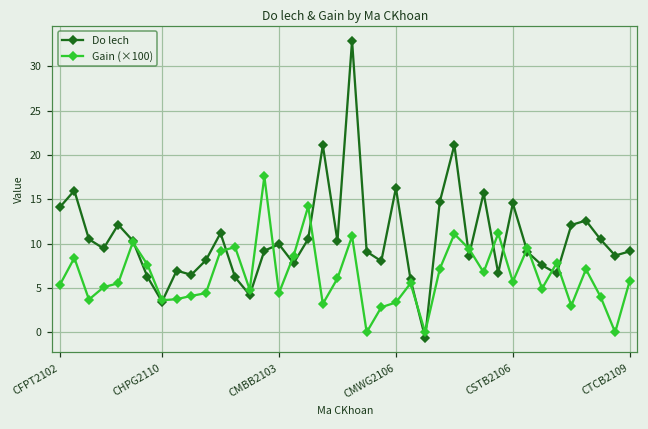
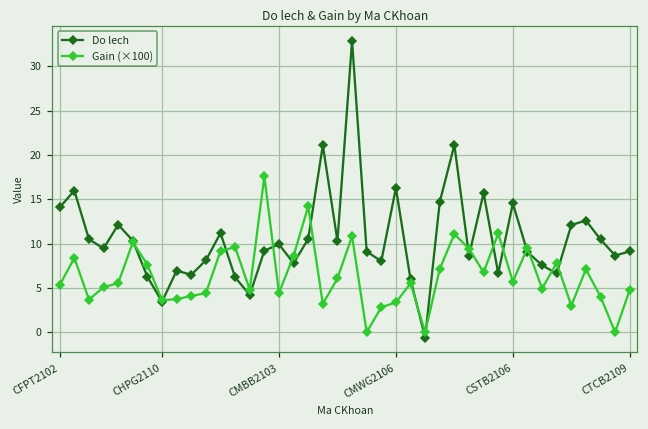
Gain (×100), CTCB2109: 6 -> 5
